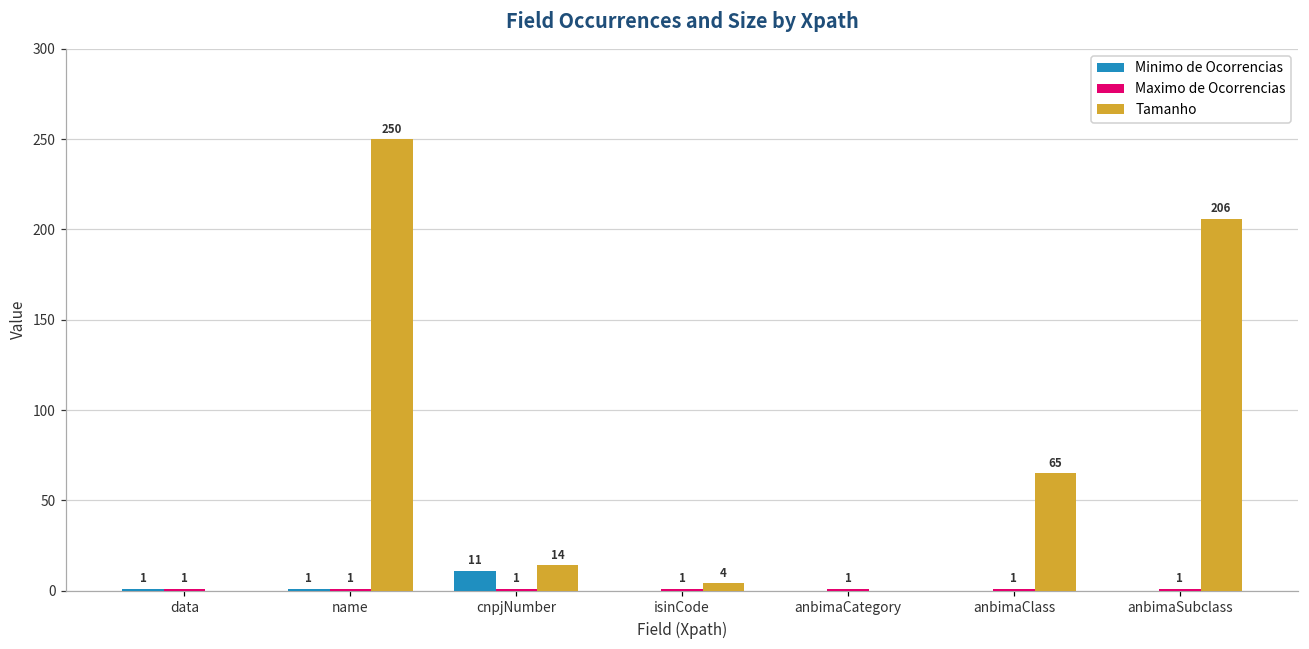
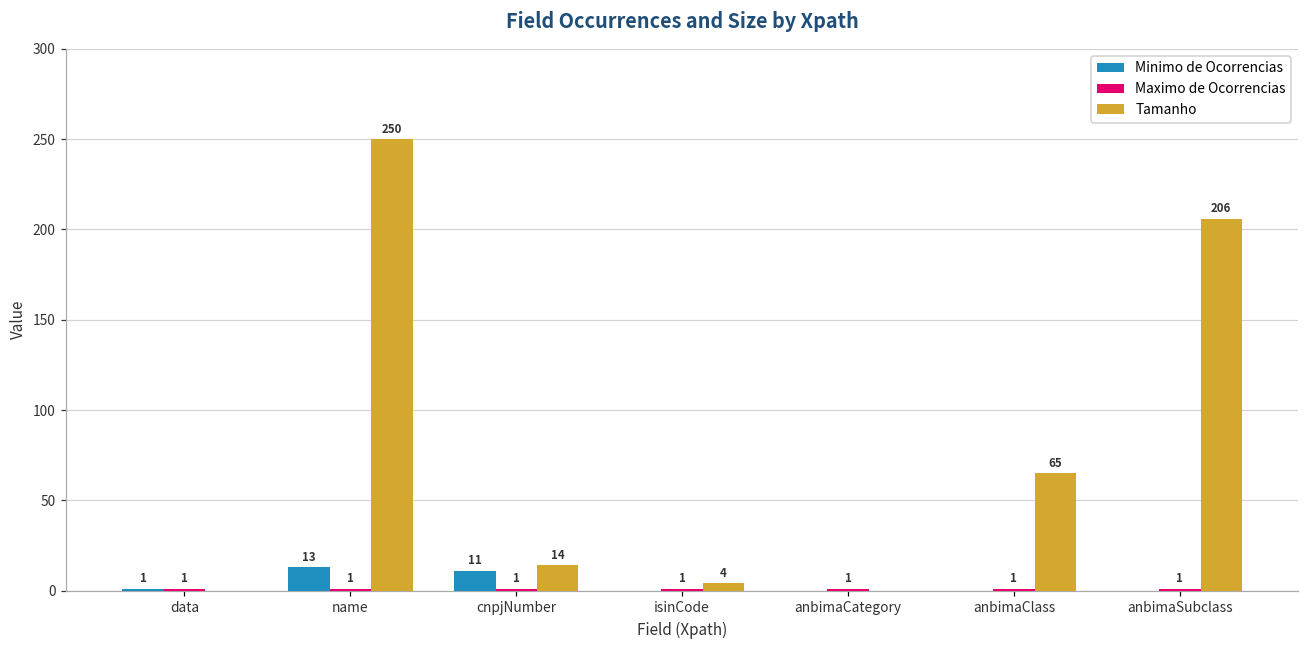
Minimo de Ocorrencias, name: 1 -> 13
